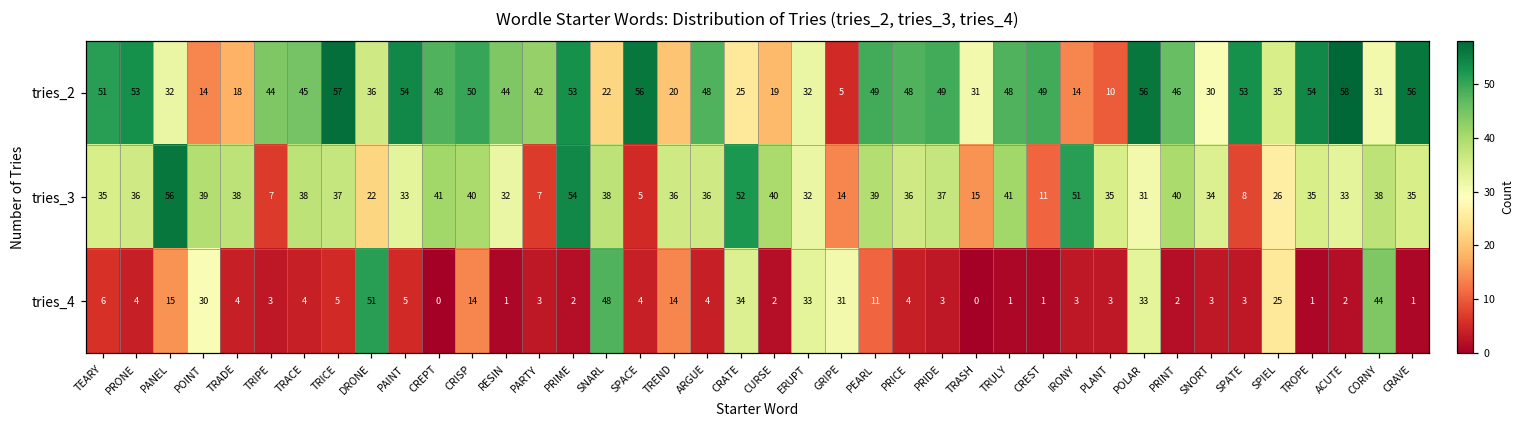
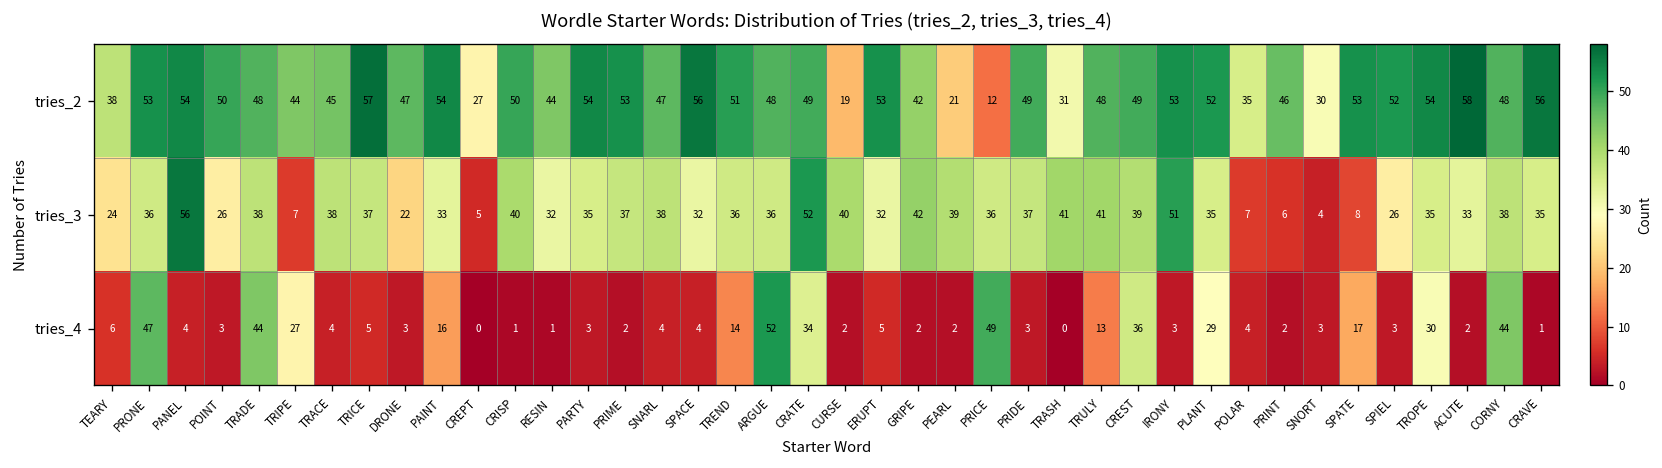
tries_2, TEARY: 51 -> 38
tries_2, PANEL: 32 -> 54
tries_2, POINT: 14 -> 50
tries_2, TRADE: 18 -> 48
tries_2, DRONE: 36 -> 47
tries_2, CREPT: 48 -> 27
tries_2, PARTY: 42 -> 54
tries_2, SNARL: 22 -> 47
tries_2, TREND: 20 -> 51
tries_2, CRATE: 25 -> 49
tries_2, ERUPT: 32 -> 53
tries_2, GRIPE: 5 -> 42
tries_2, PEARL: 49 -> 21
tries_2, PRICE: 48 -> 12
tries_2, IRONY: 14 -> 53
tries_2, PLANT: 10 -> 52
tries_2, POLAR: 56 -> 35
tries_2, SPIEL: 35 -> 52
tries_2, CORNY: 31 -> 48
tries_3, TEARY: 35 -> 24
tries_3, POINT: 39 -> 26
tries_3, CREPT: 41 -> 5
tries_3, PARTY: 7 -> 35
tries_3, PRIME: 54 -> 37
tries_3, SPACE: 5 -> 32
tries_3, GRIPE: 14 -> 42
tries_3, TRASH: 15 -> 41
tries_3, CREST: 11 -> 39
tries_3, POLAR: 31 -> 7
tries_3, PRINT: 40 -> 6
tries_3, SNORT: 34 -> 4
tries_4, PRONE: 4 -> 47
tries_4, PANEL: 15 -> 4
tries_4, POINT: 30 -> 3
tries_4, TRADE: 4 -> 44
tries_4, TRIPE: 3 -> 27
tries_4, DRONE: 51 -> 3
tries_4, PAINT: 5 -> 16
tries_4, CRISP: 14 -> 1
tries_4, SNARL: 48 -> 4
tries_4, ARGUE: 4 -> 52
tries_4, ERUPT: 33 -> 5
tries_4, GRIPE: 31 -> 2
tries_4, PEARL: 11 -> 2
tries_4, PRICE: 4 -> 49
tries_4, TRULY: 1 -> 13
tries_4, CREST: 1 -> 36
tries_4, PLANT: 3 -> 29
tries_4, POLAR: 33 -> 4
tries_4, SPATE: 3 -> 17
tries_4, SPIEL: 25 -> 3
tries_4, TROPE: 1 -> 30
